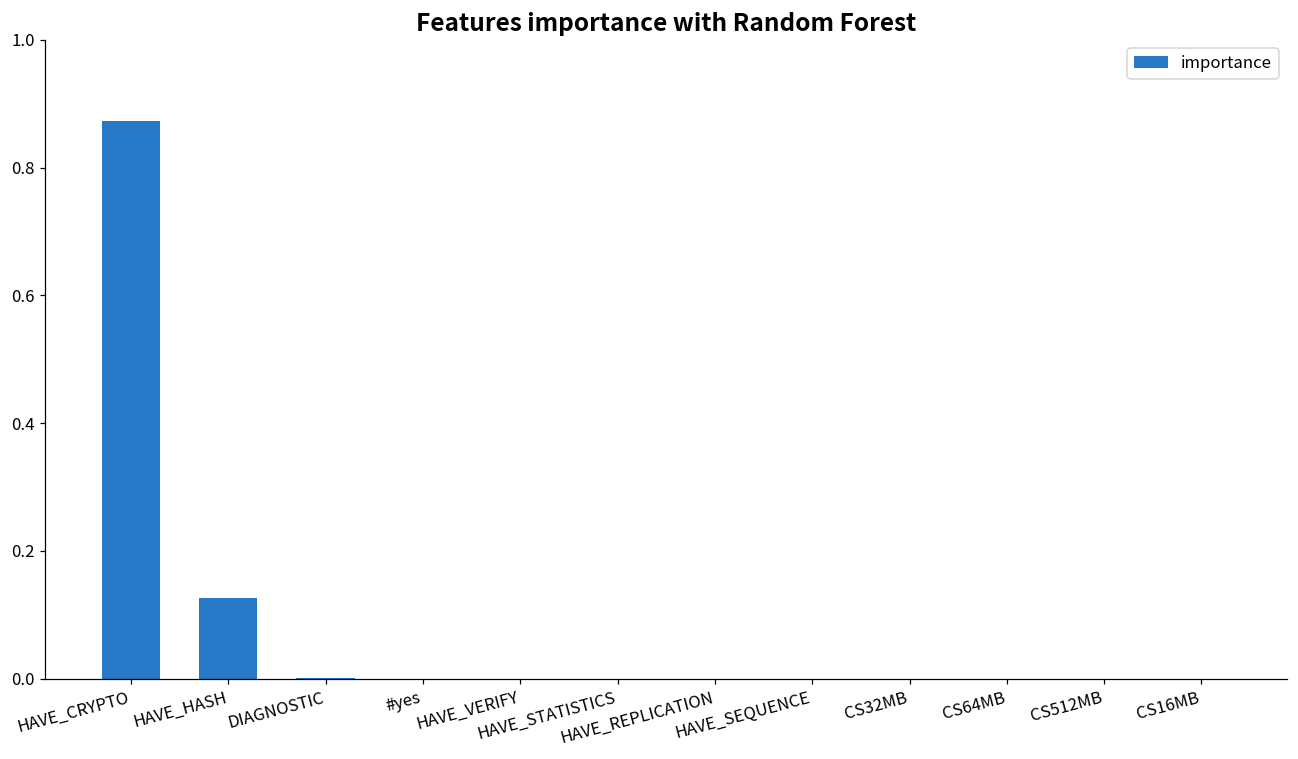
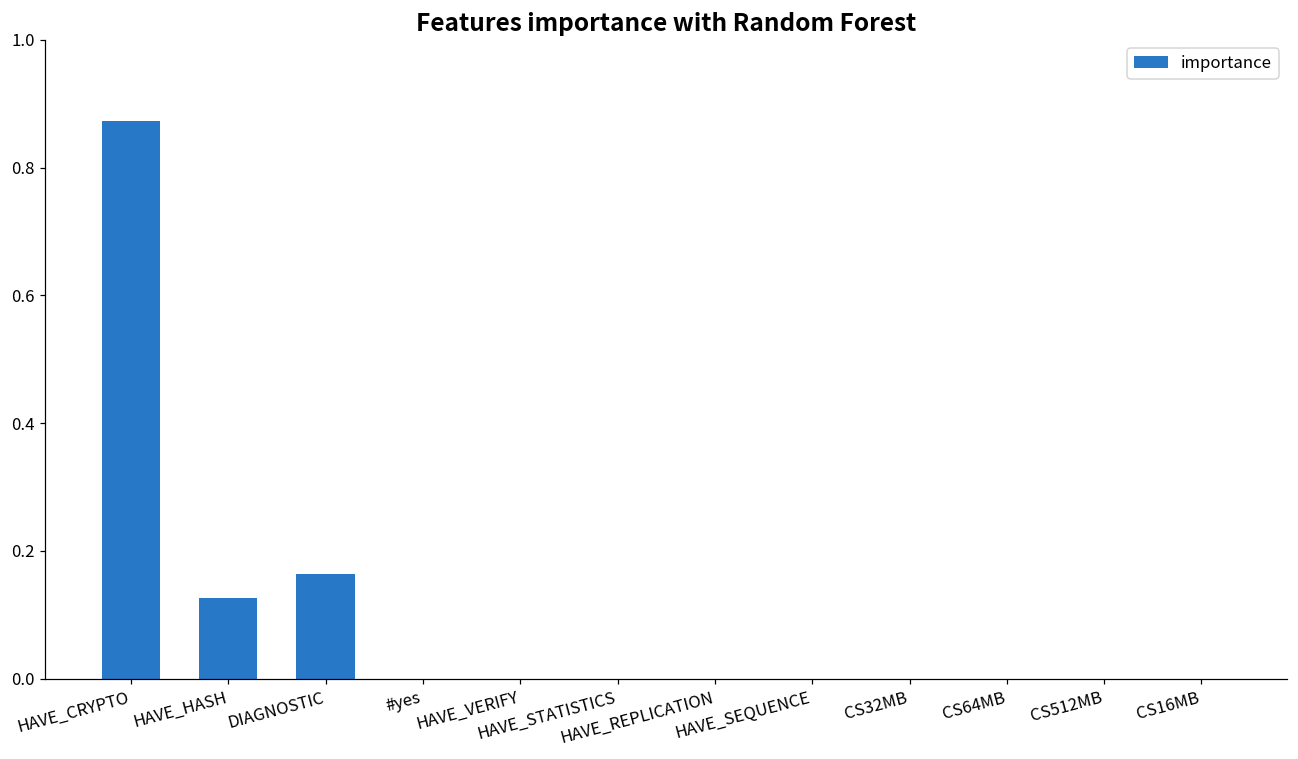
DIAGNOSTIC: 0.00 -> 0.16
